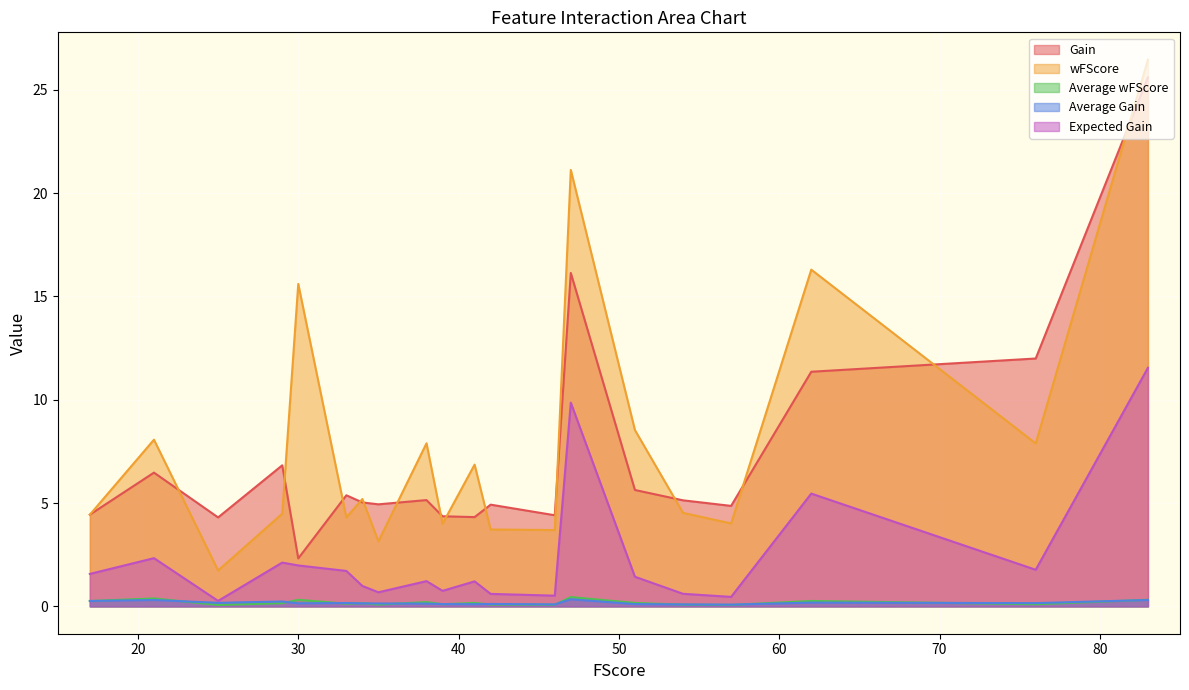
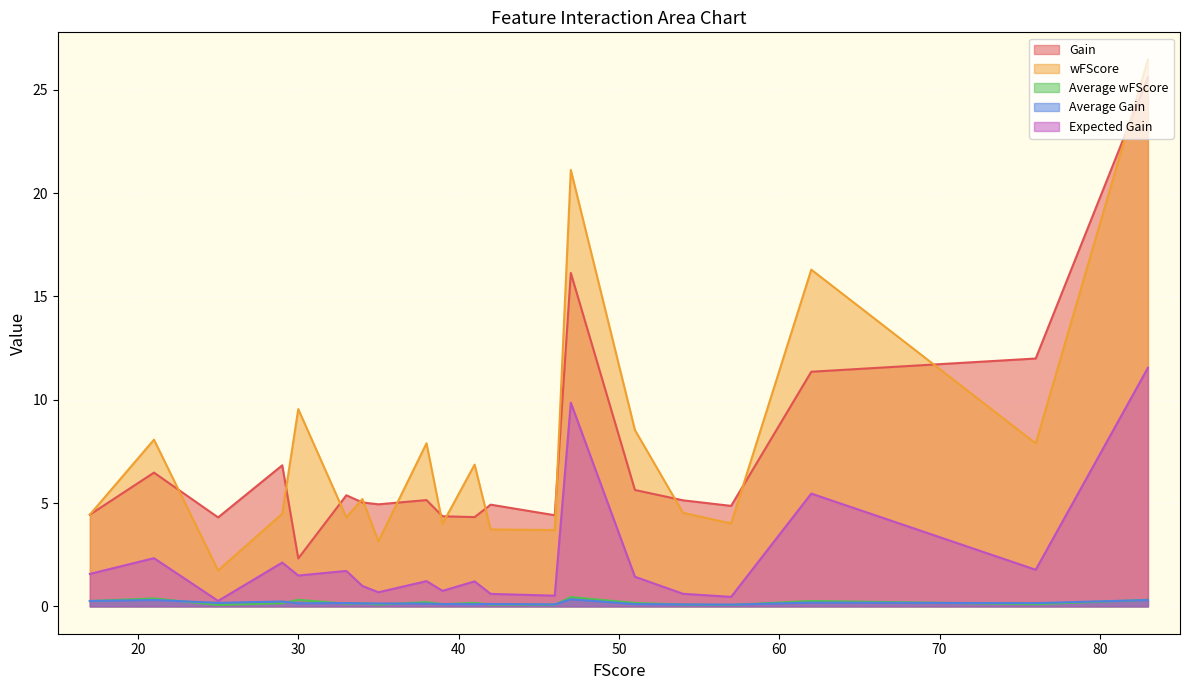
wFScore, 30: 15.6 -> 9.5
Expected Gain, 30: 2.0 -> 1.5
